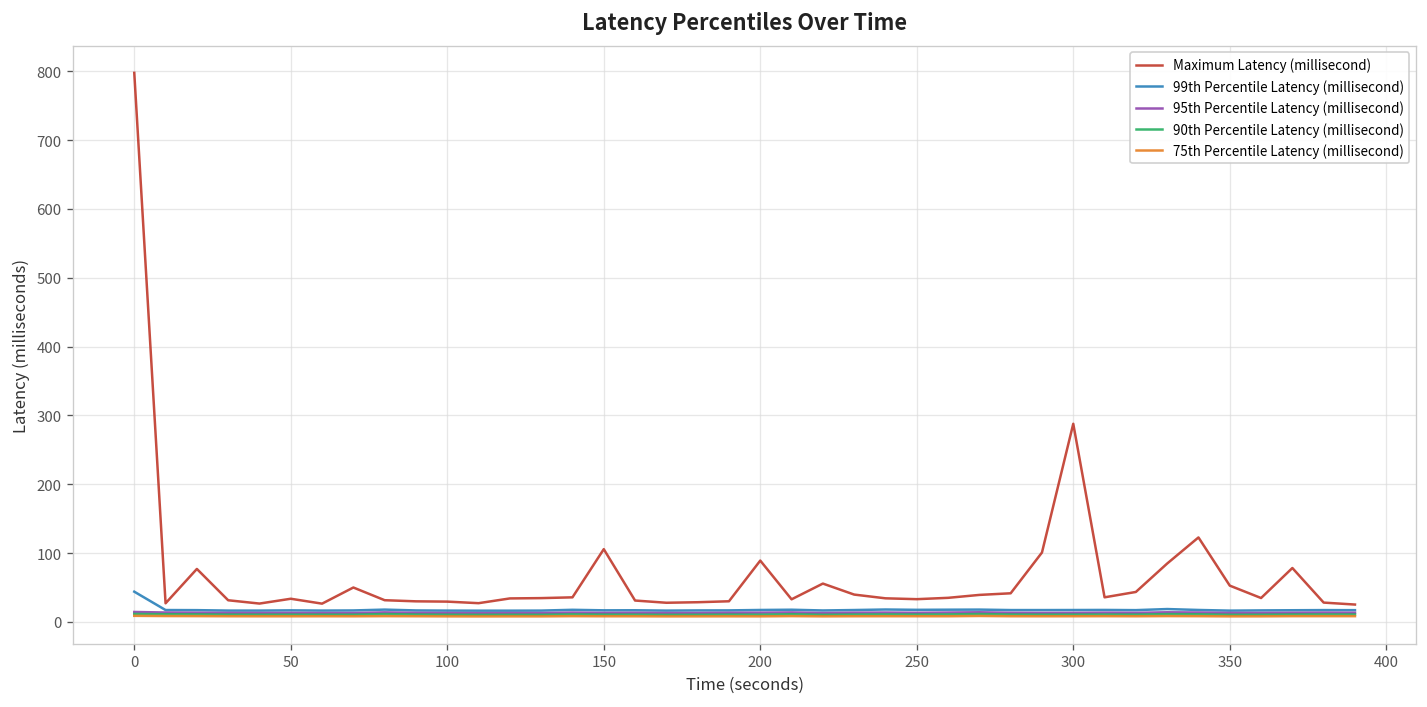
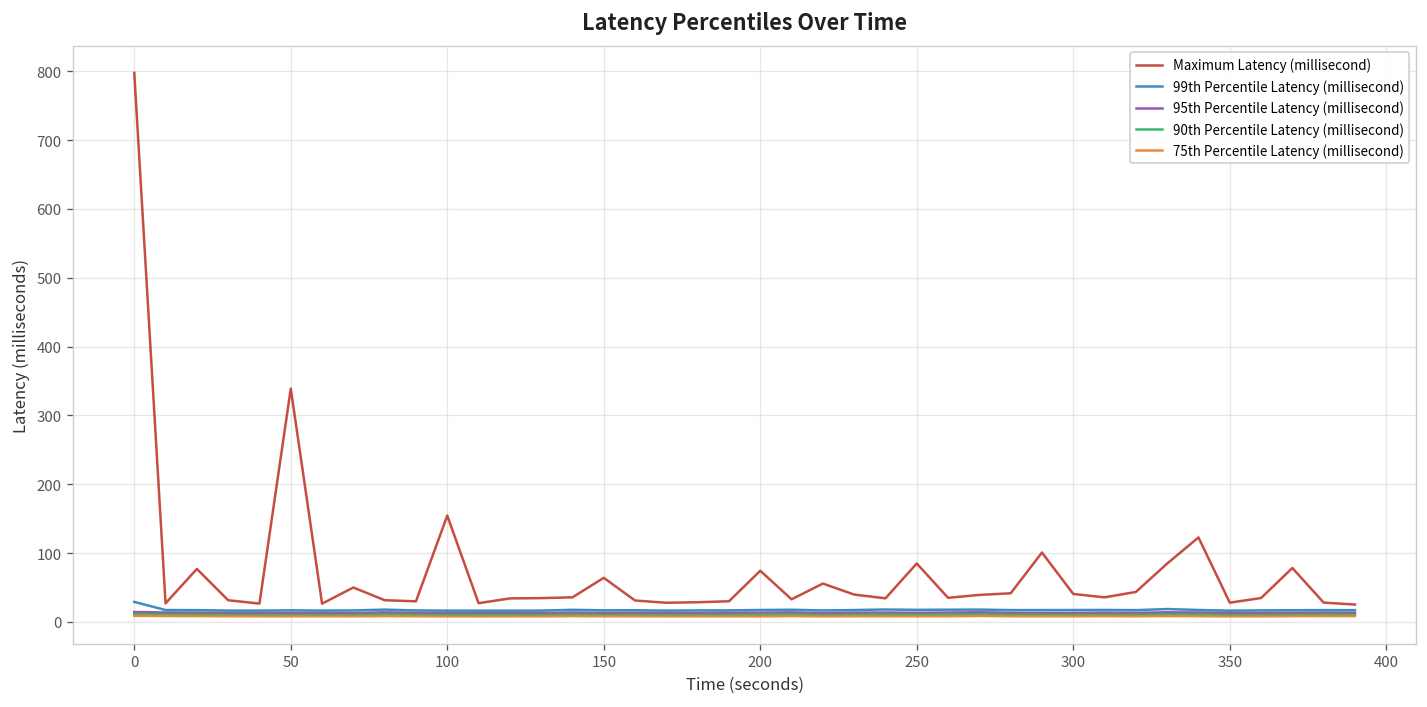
99th Percentile Latency (millisecond), 0: 40 -> 30
Maximum Latency (millisecond), 50: 30 -> 340
Maximum Latency (millisecond), 100: 30 -> 150
Maximum Latency (millisecond), 150: 110 -> 60
Maximum Latency (millisecond), 200: 90 -> 70
Maximum Latency (millisecond), 250: 30 -> 80
Maximum Latency (millisecond), 300: 290 -> 40
Maximum Latency (millisecond), 350: 50 -> 30
